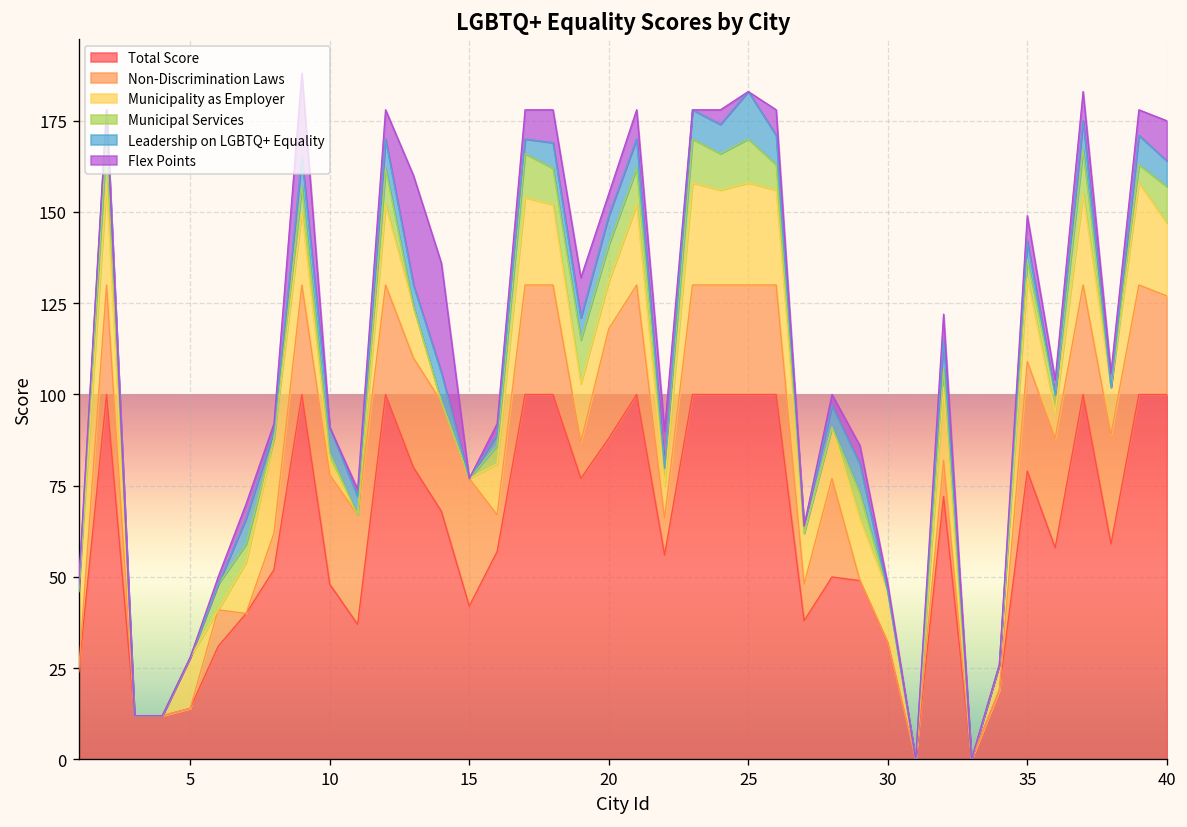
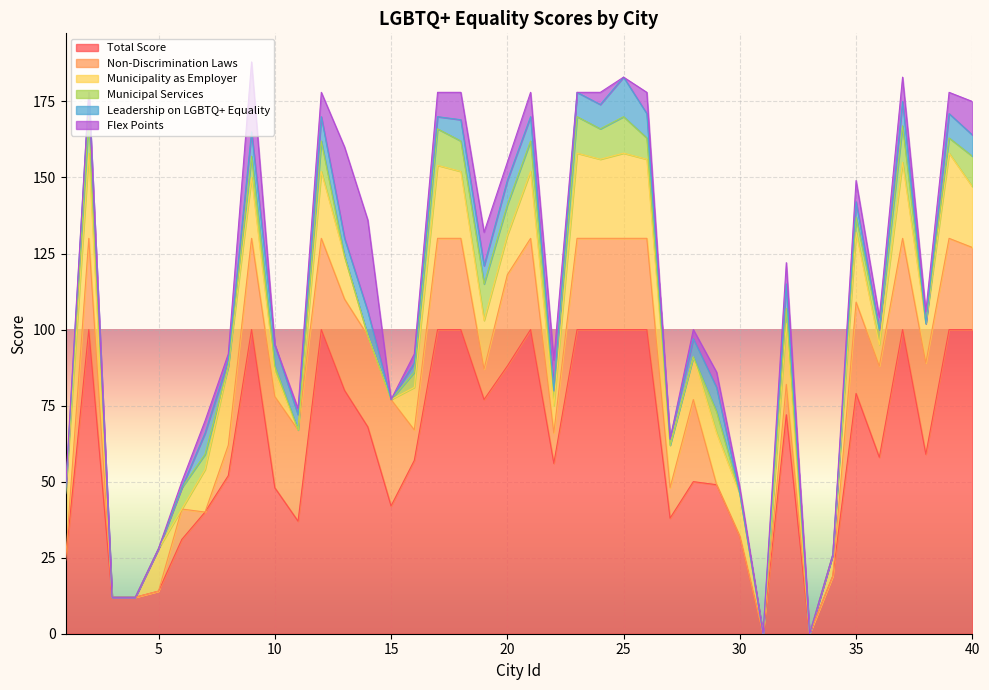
Municipality as Employer, 10: 4 -> 8
